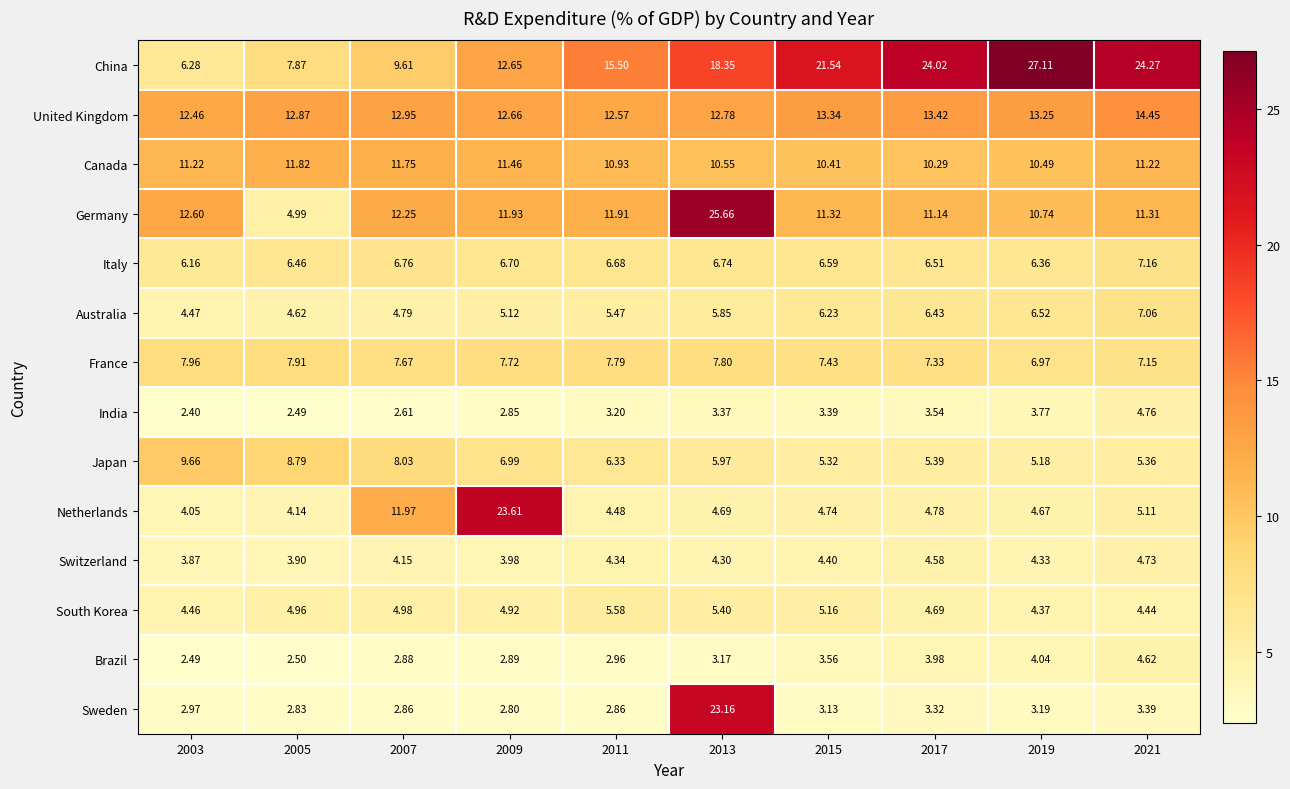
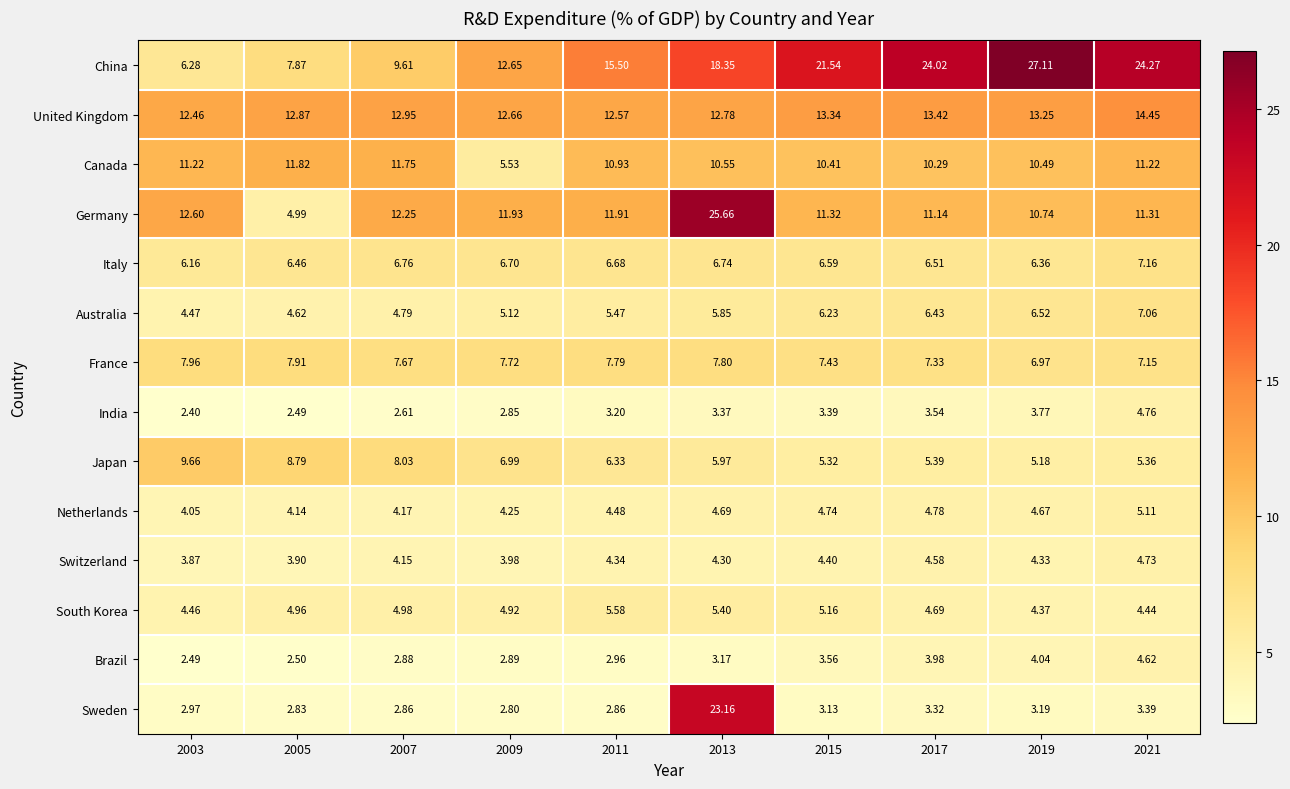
Canada, 2009: 11.46 -> 5.53
Netherlands, 2007: 11.97 -> 4.17
Netherlands, 2009: 23.61 -> 4.25
